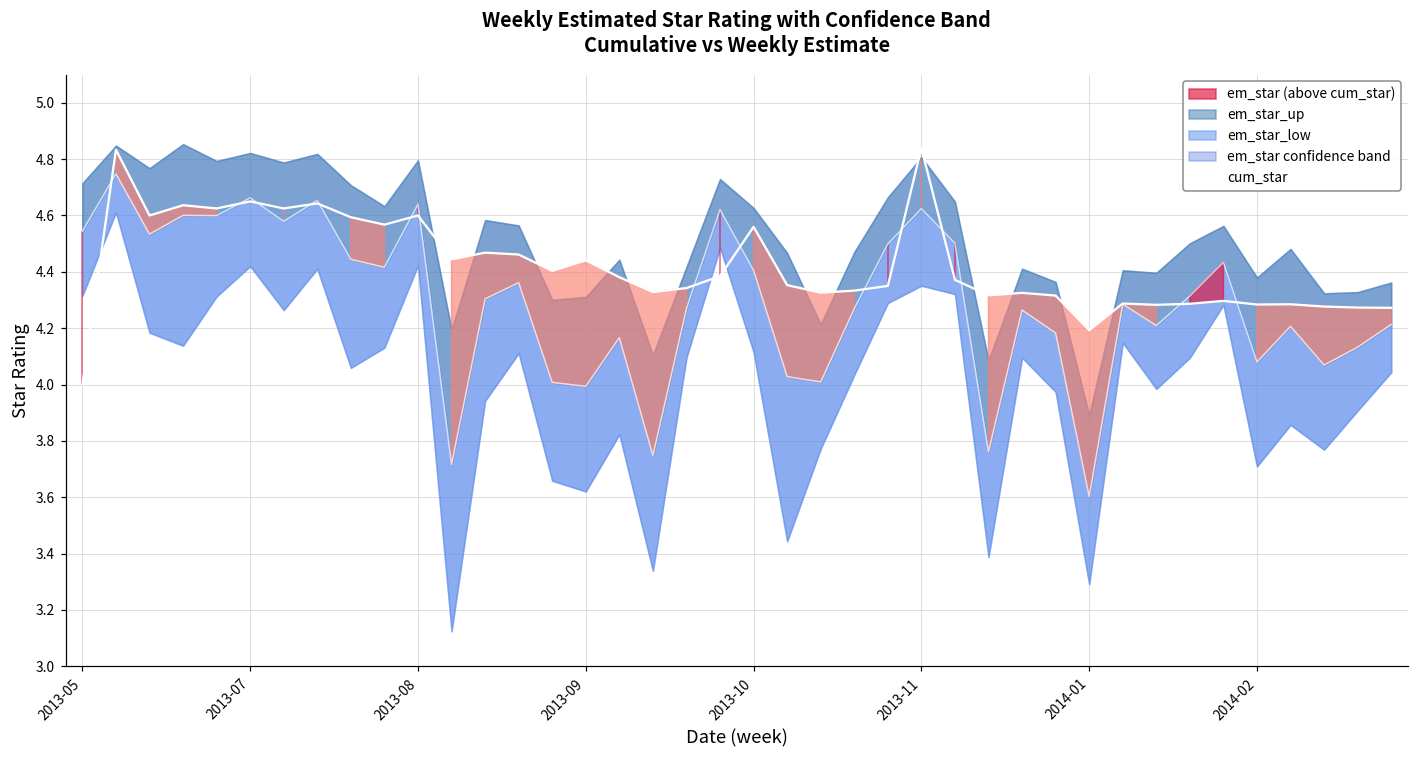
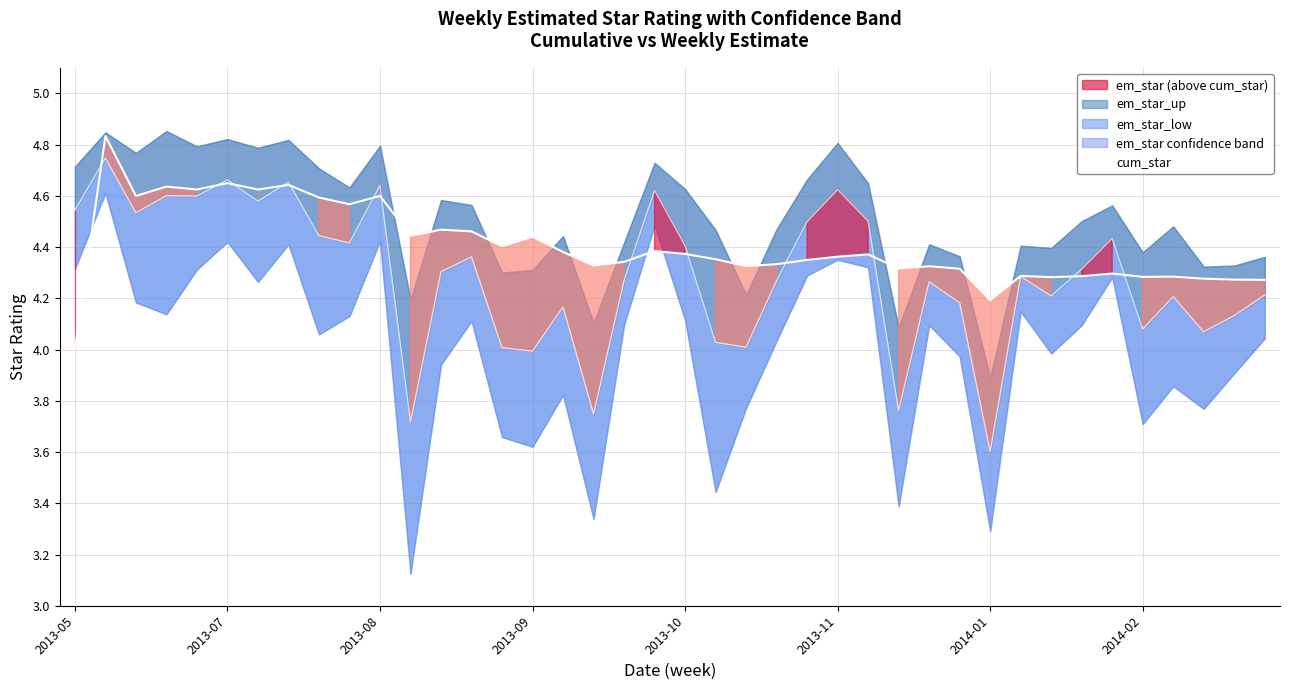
cum_star, 2013-10: 4.56 -> 4.37
cum_star, 2013-11: 4.84 -> 4.36
